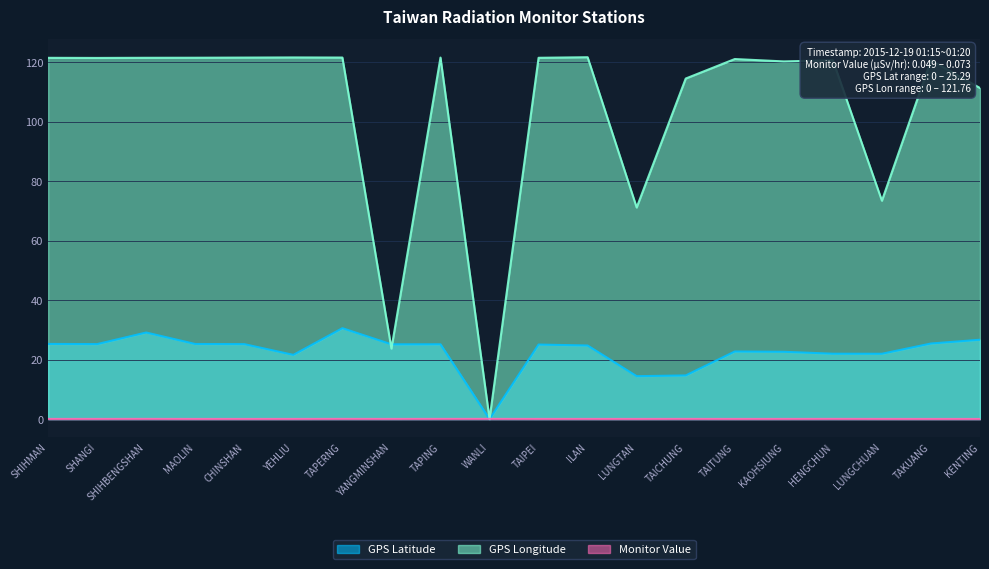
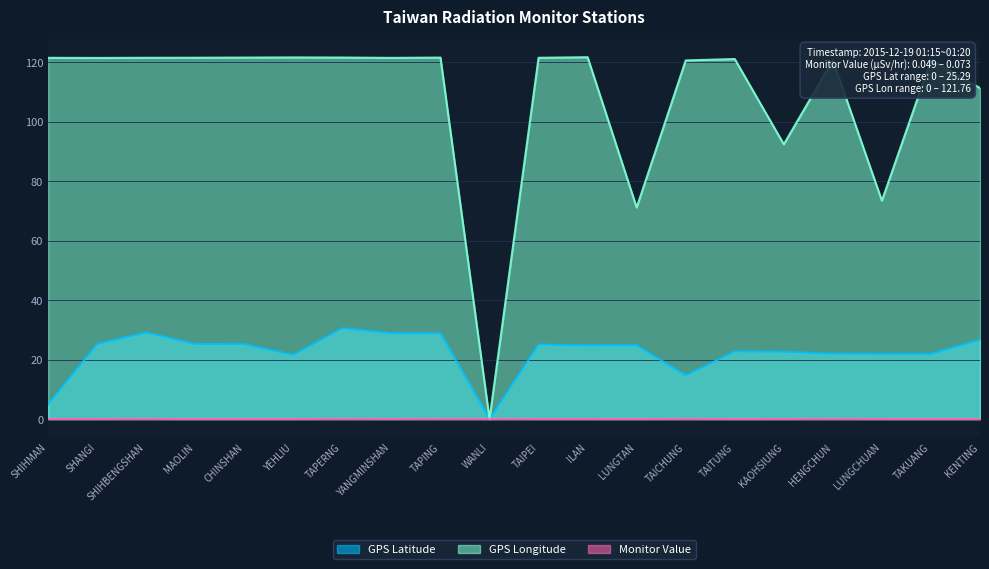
GPS Latitude, SHIHMAN: 25 -> 5
GPS Latitude, YANGMINSHAN: 25 -> 29
GPS Longitude, YANGMINSHAN: 24 -> 122
GPS Latitude, TAPING: 25 -> 29
GPS Latitude, LUNGTAN: 14 -> 25
GPS Longitude, TAICHUNG: 115 -> 121
GPS Longitude, KAOHSIUNG: 120 -> 92
GPS Latitude, TAKUANG: 25 -> 22
